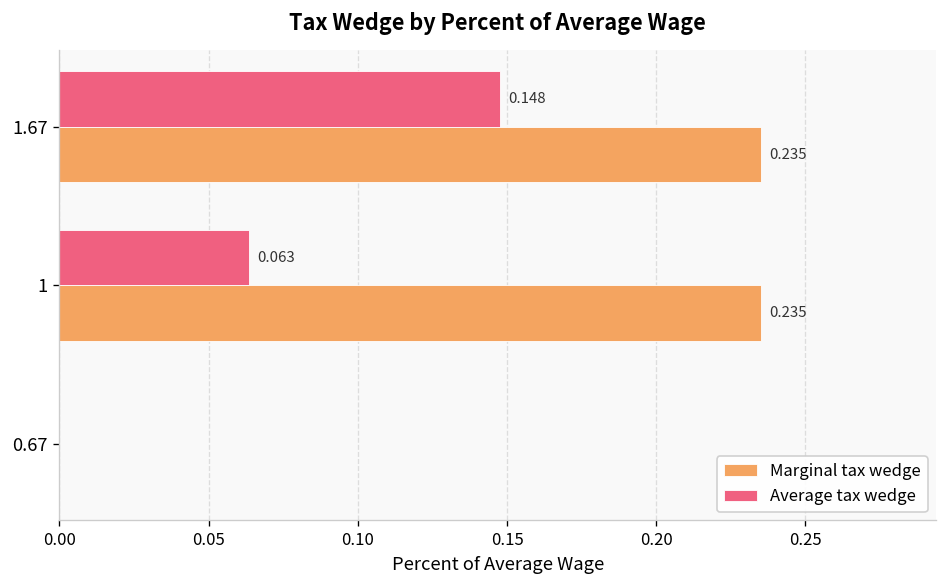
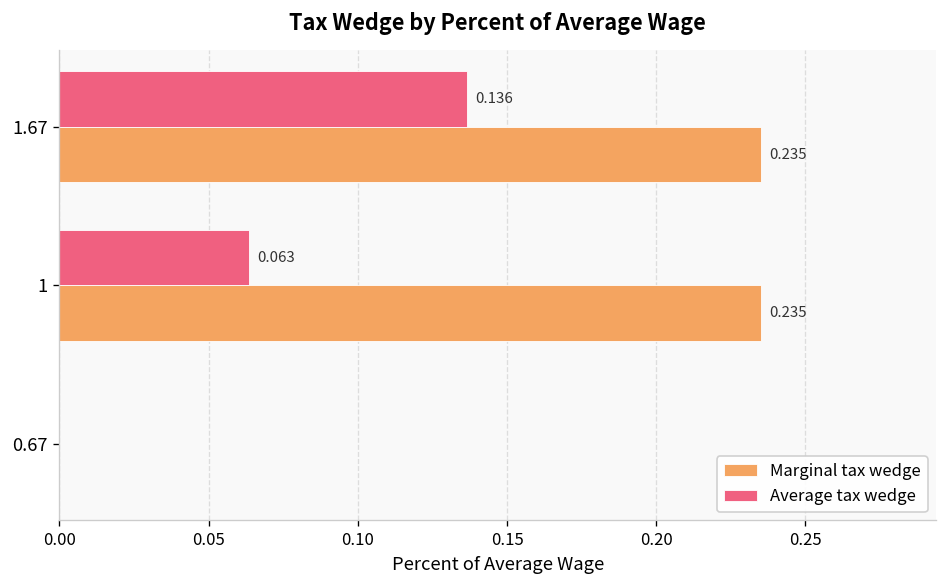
Average tax wedge, 1.67: 0.148 -> 0.136
